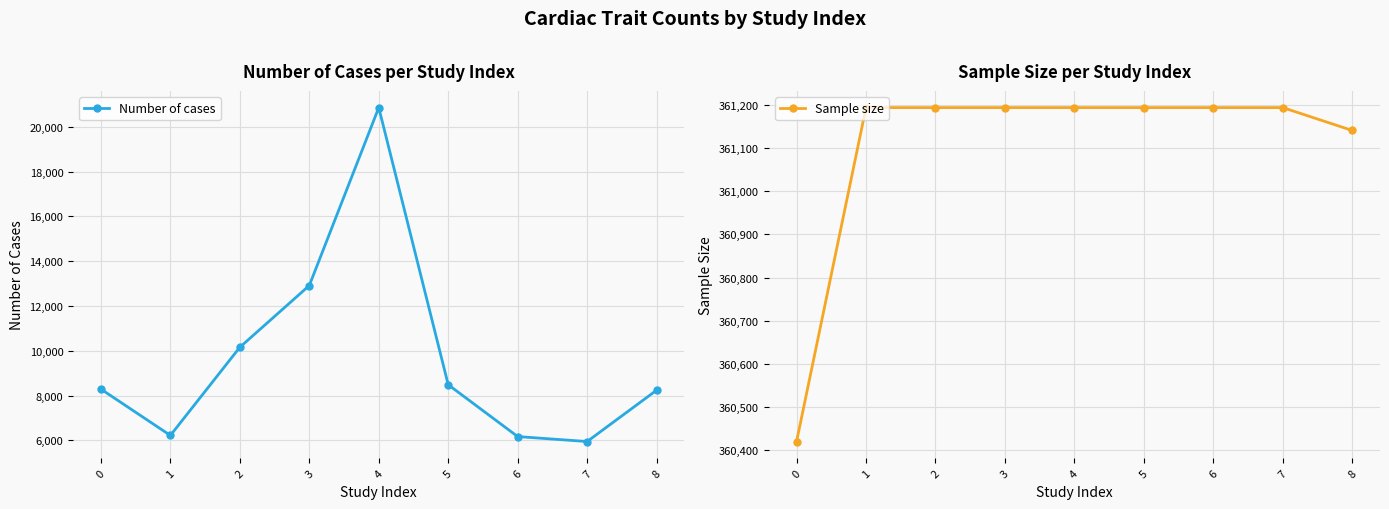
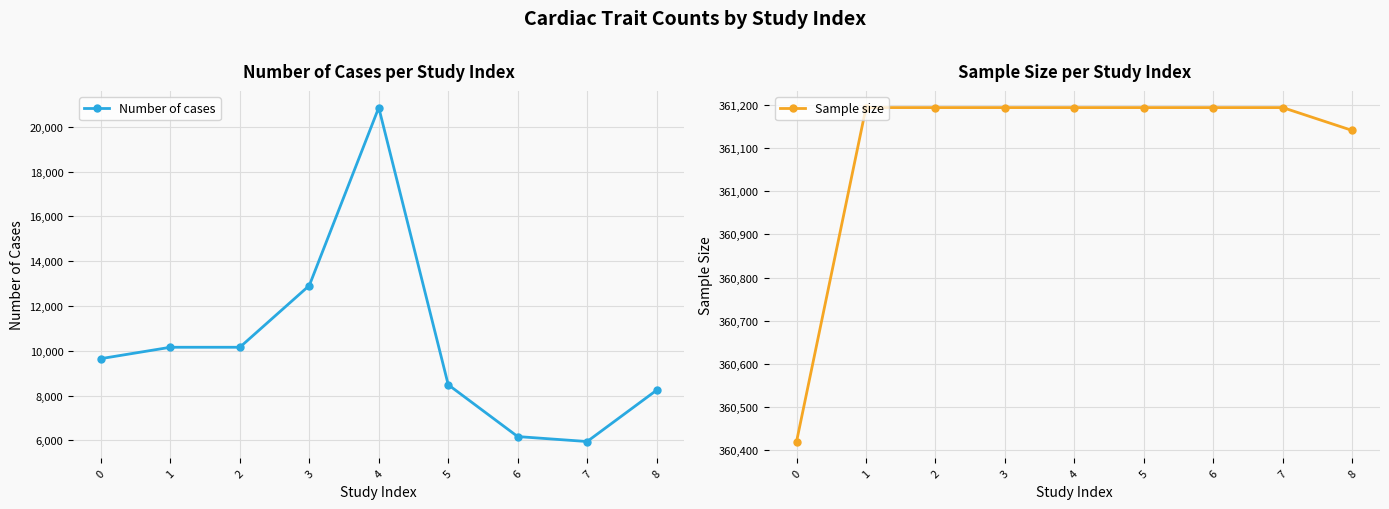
Number of Cases per Study Index, 0: 8,300 -> 9,600
Number of Cases per Study Index, 1: 6,200 -> 10,200
